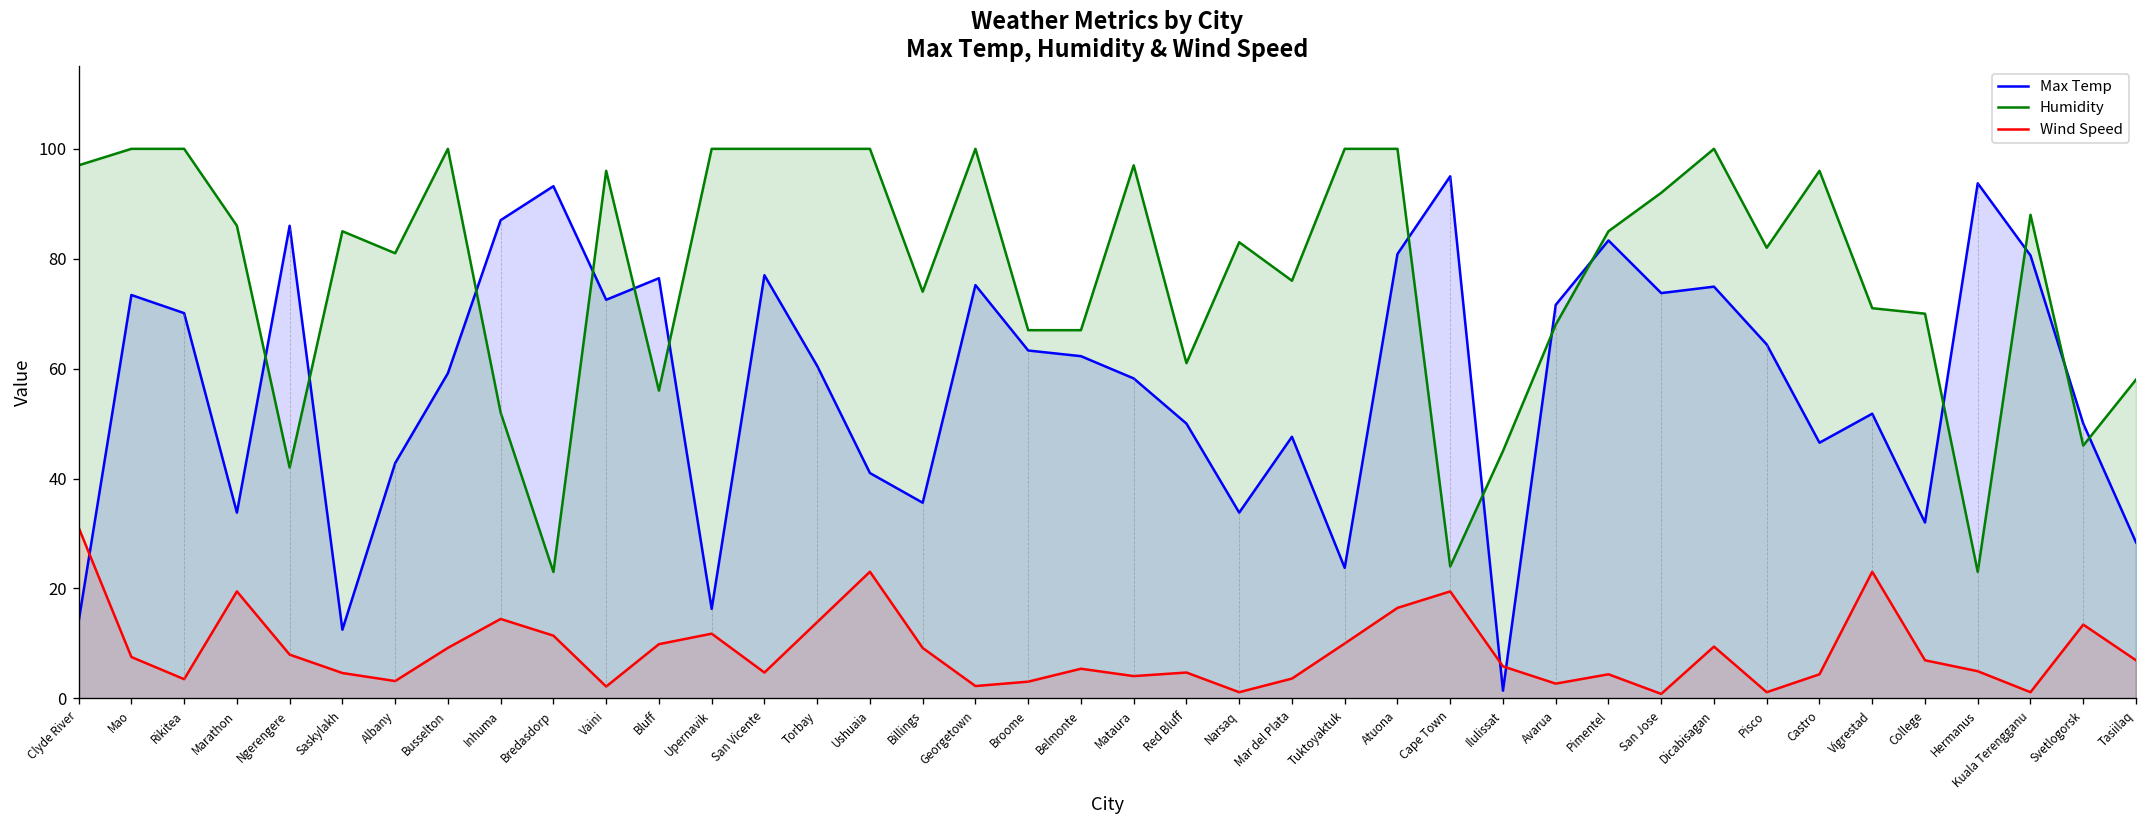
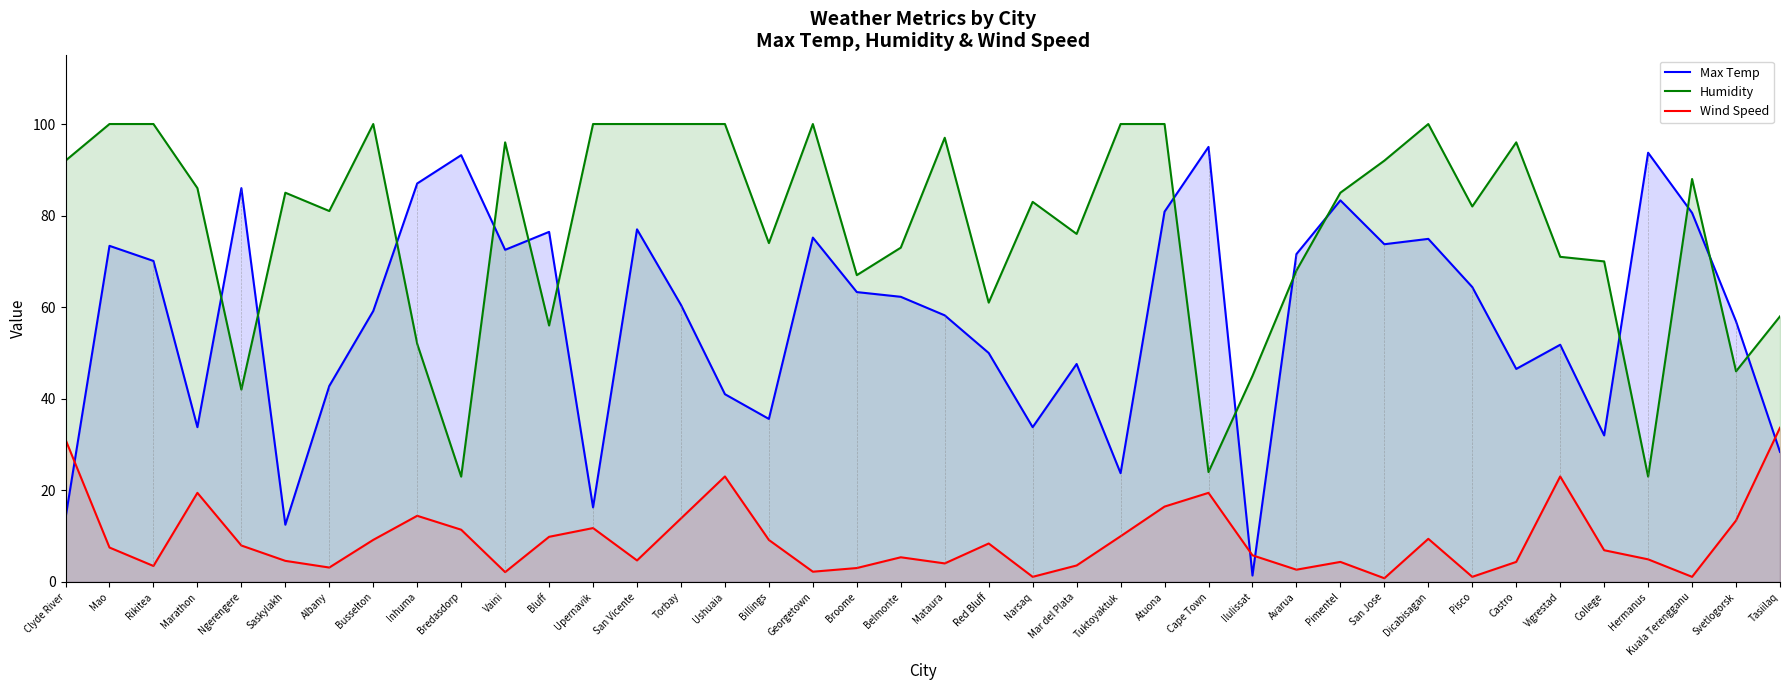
Humidity, Clyde River: 97 -> 92
Humidity, Belmonte: 67 -> 73
Wind Speed, Red Bluff: 5 -> 8
Max Temp, Svetlogorsk: 50 -> 57
Wind Speed, Tasiilaq: 7 -> 34
